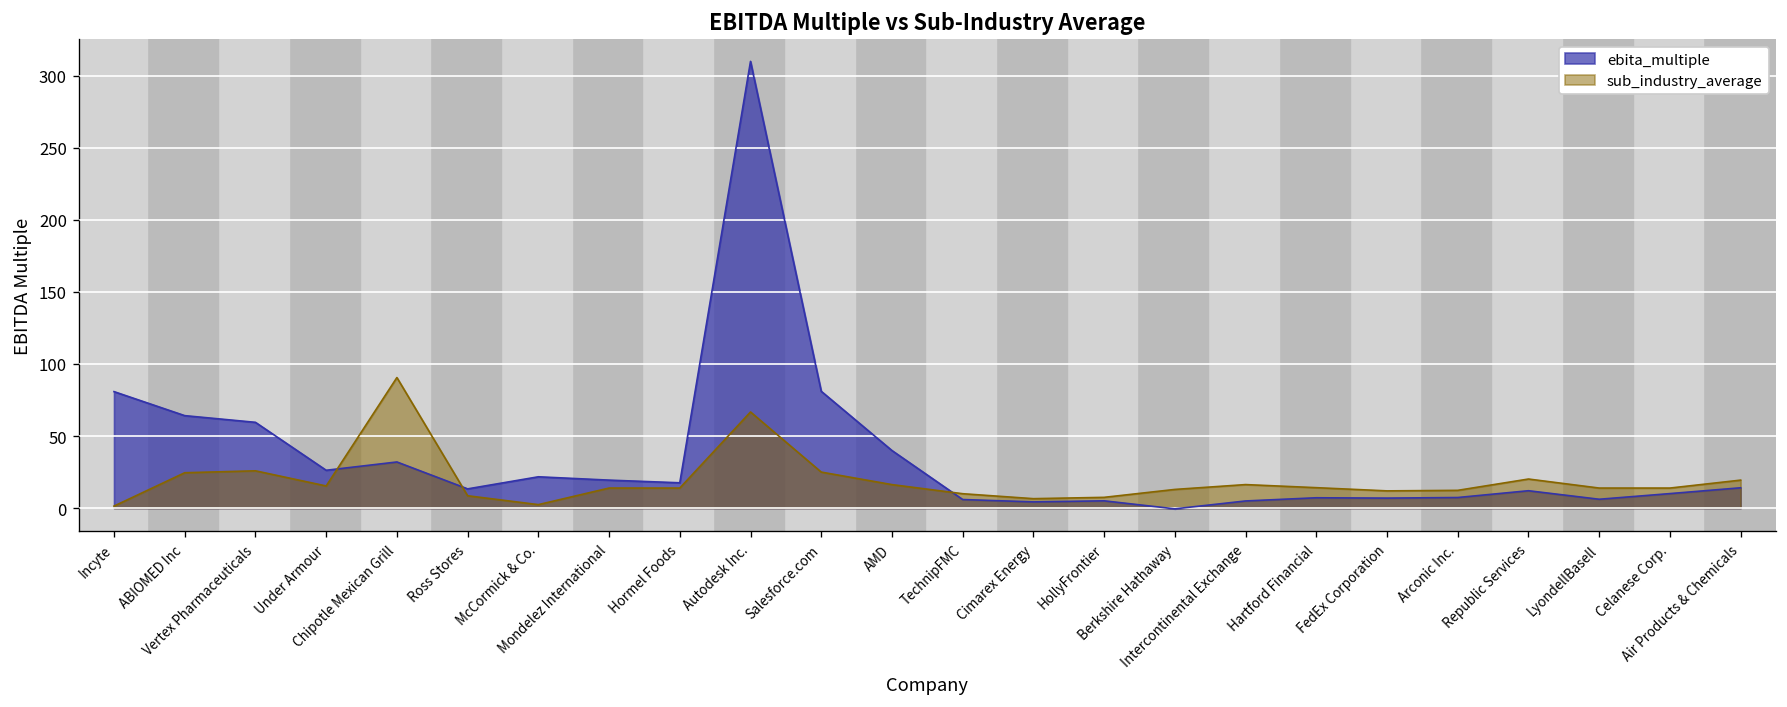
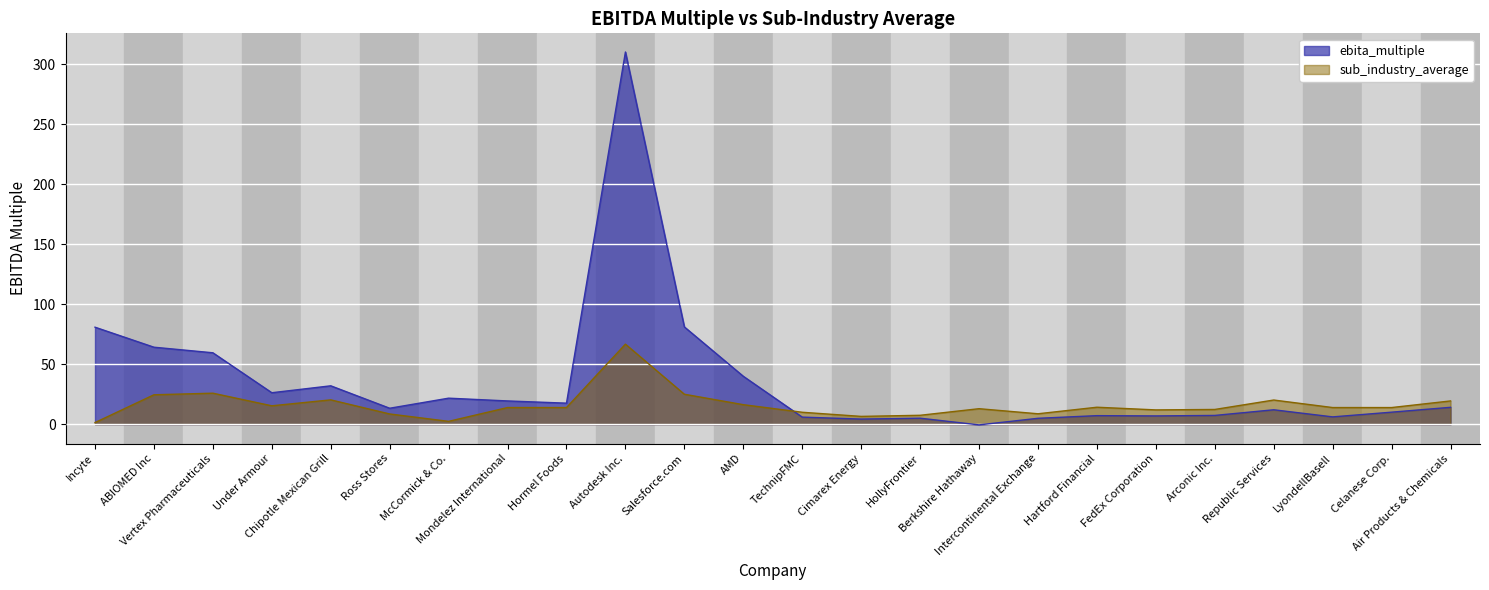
sub_industry_average, Chipotle Mexican Grill: 91 -> 20
sub_industry_average, Intercontinental Exchange: 16 -> 9
